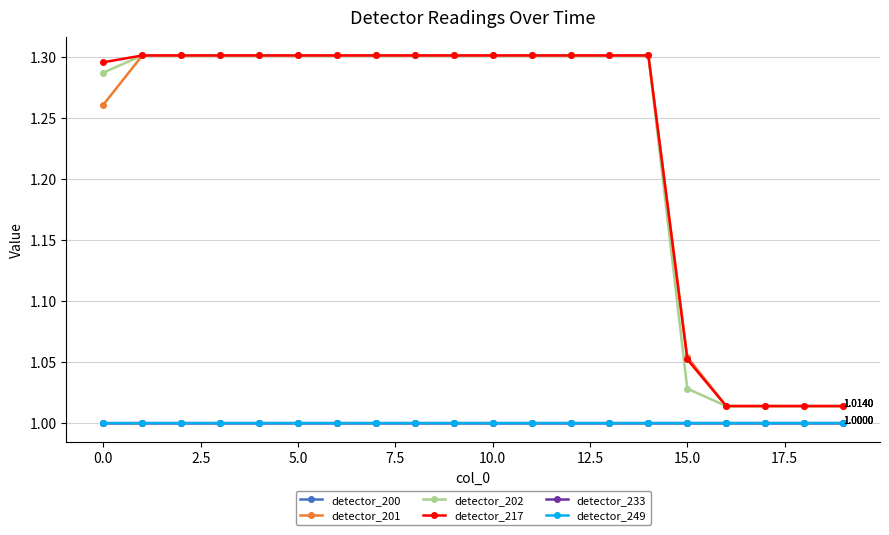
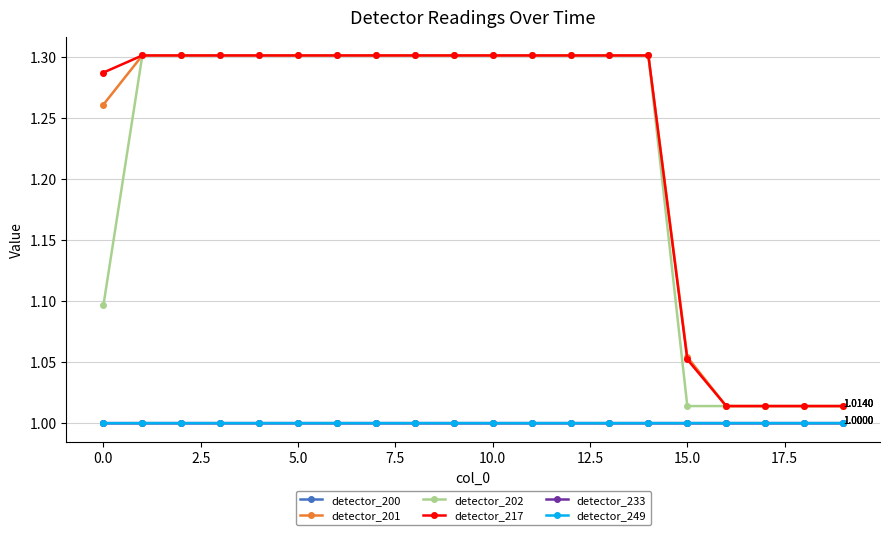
detector_202, 0.0: 1.287 -> 1.096
detector_217, 0.0: 1.295 -> 1.287
detector_202, 15.0: 1.028 -> 1.014
